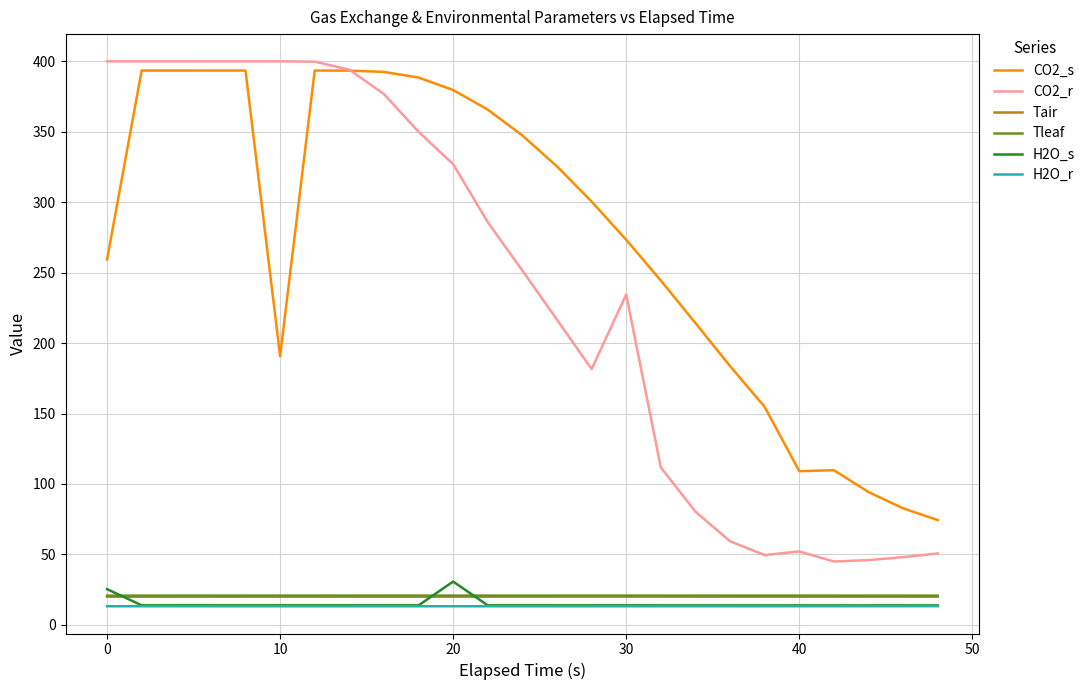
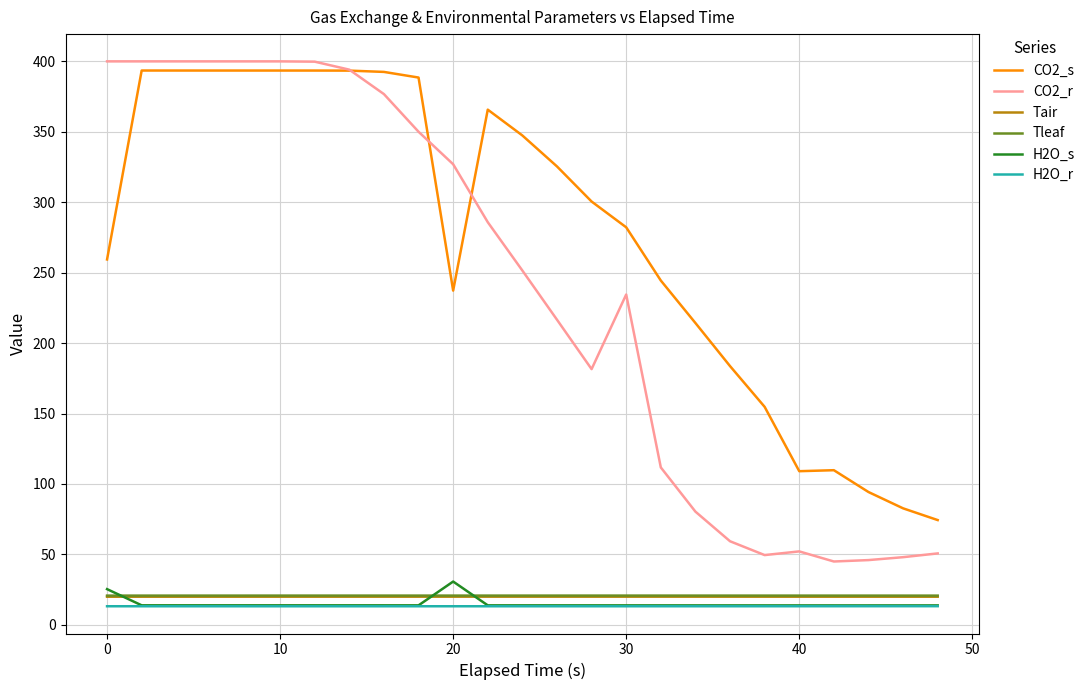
CO2_s, 10: 191 -> 393
CO2_s, 20: 380 -> 237
CO2_s, 30: 273 -> 282
